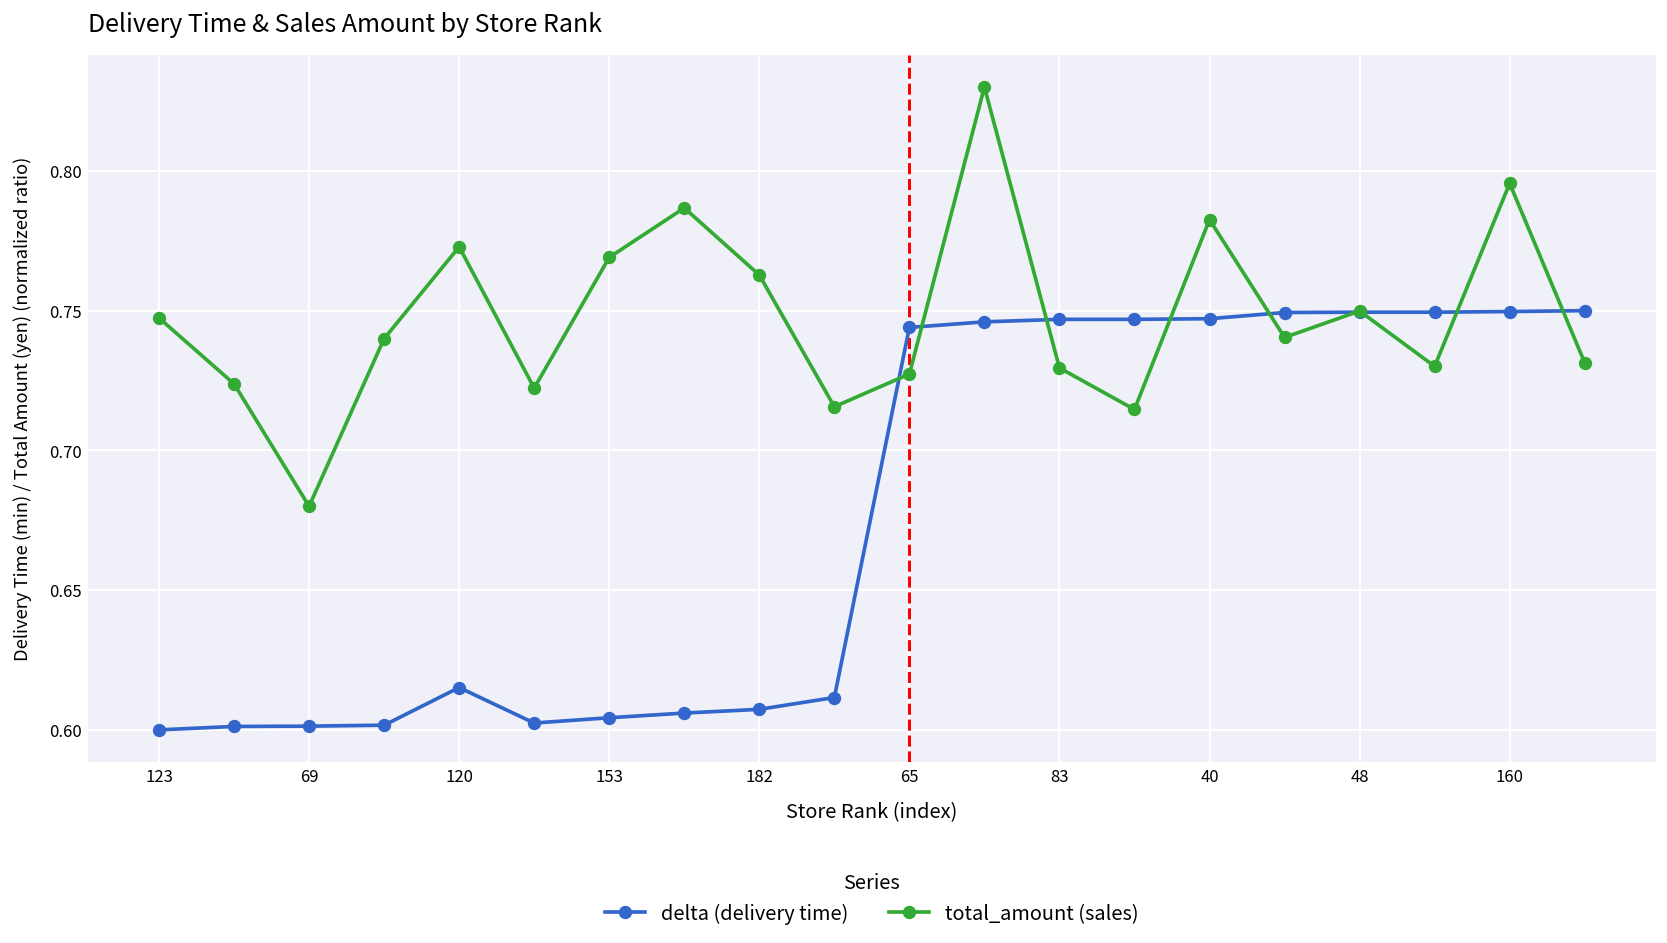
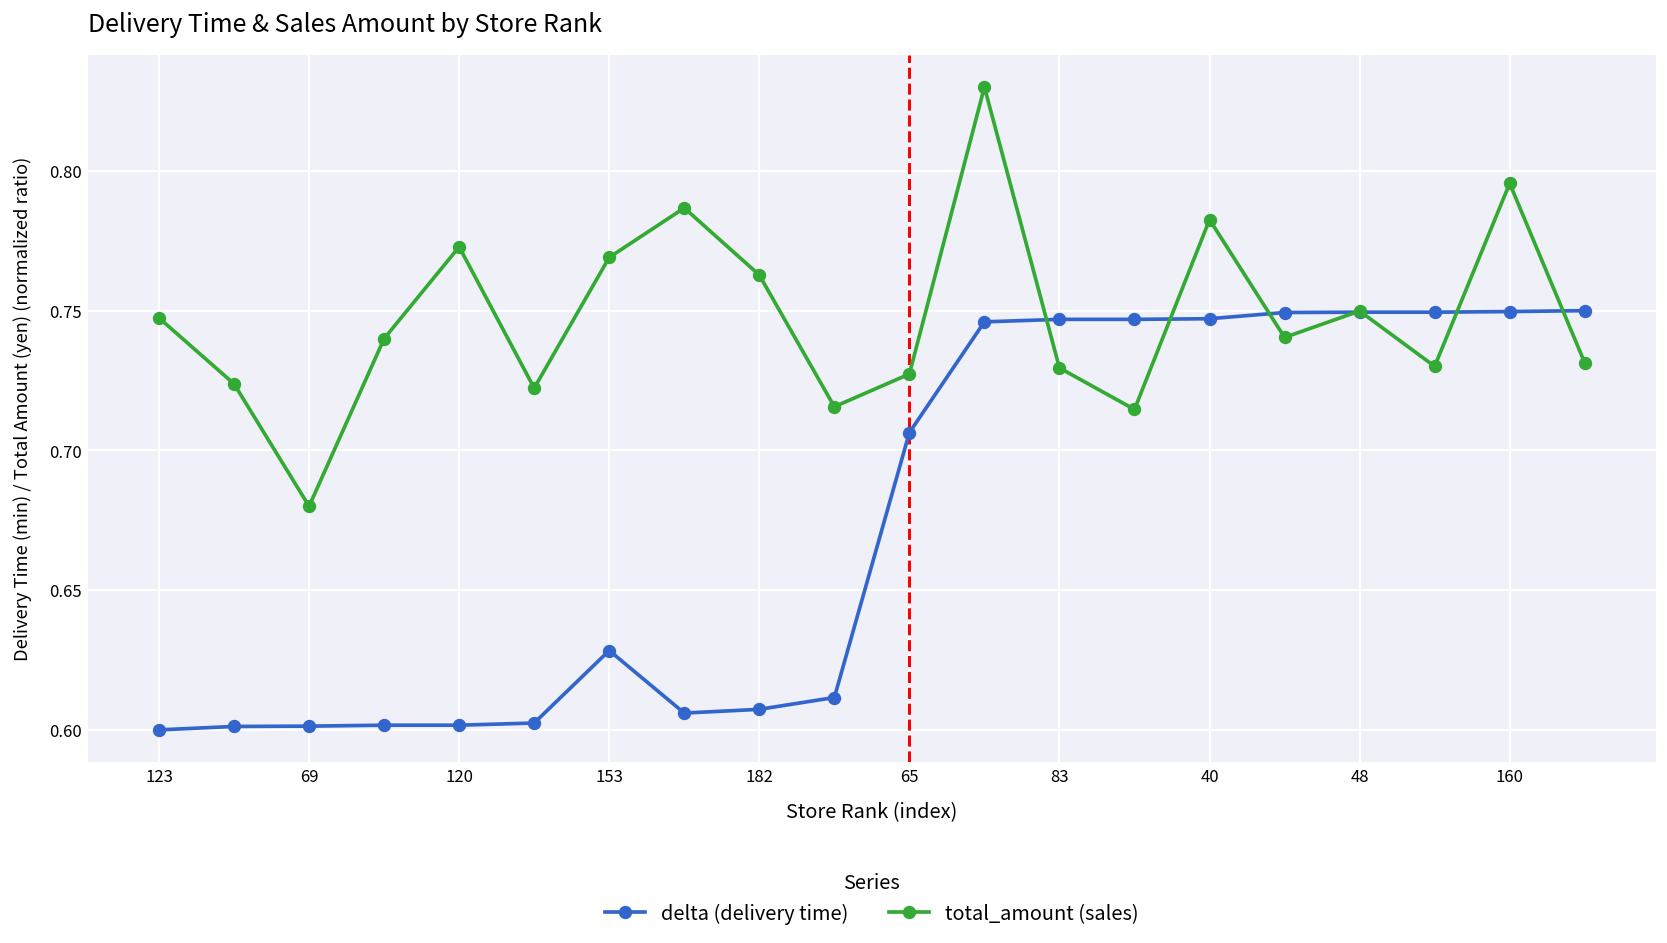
delta (delivery time), 120: 0.615 -> 0.602
delta (delivery time), 153: 0.604 -> 0.628
delta (delivery time), 65: 0.744 -> 0.706
